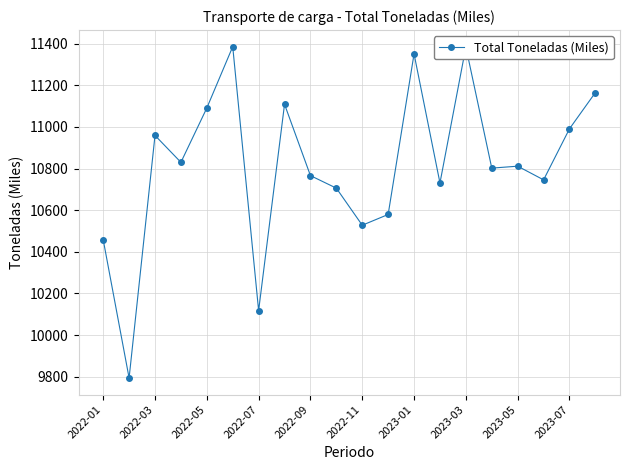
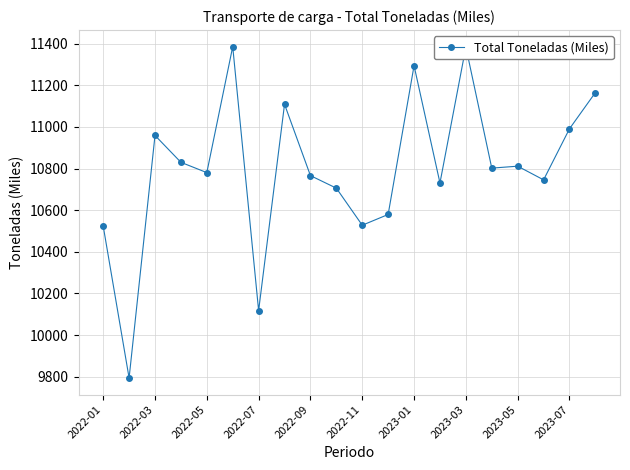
2022-01: 10460 -> 10520
2022-05: 11090 -> 10780
2023-01: 11350 -> 11290
